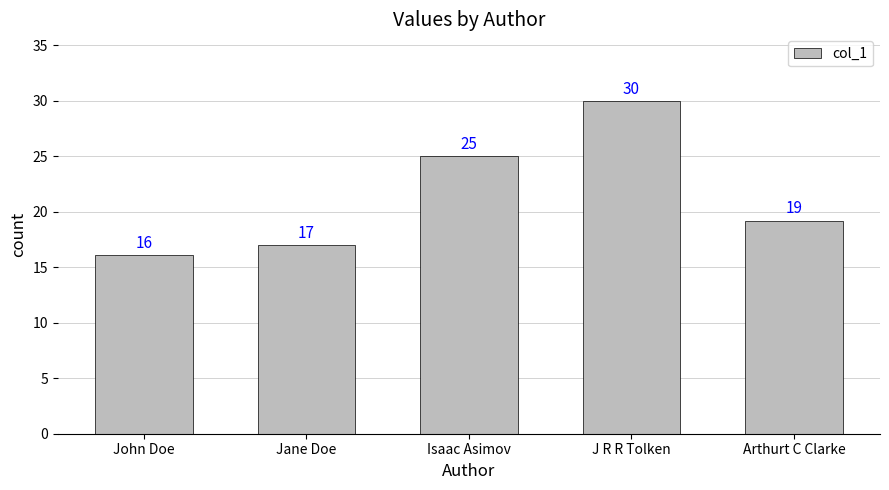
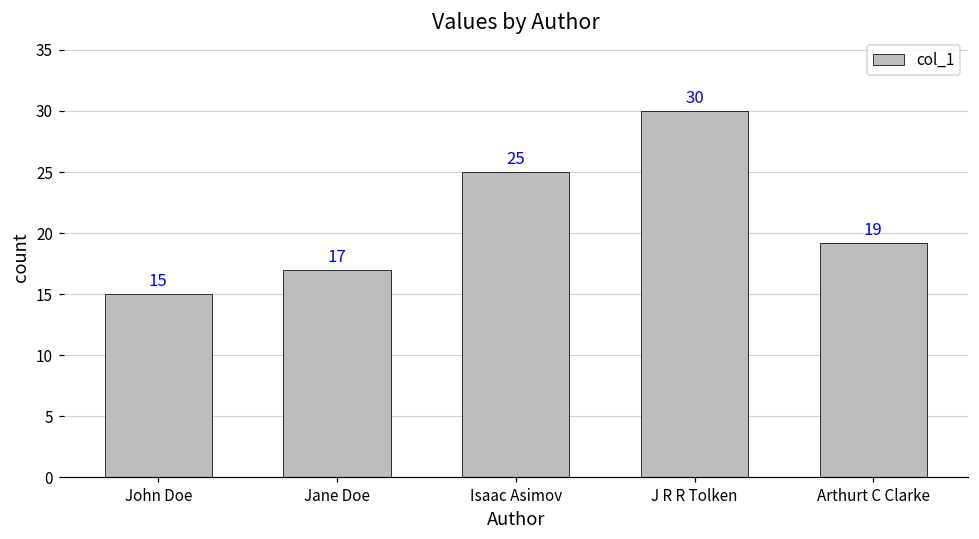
John Doe: 16 -> 15
